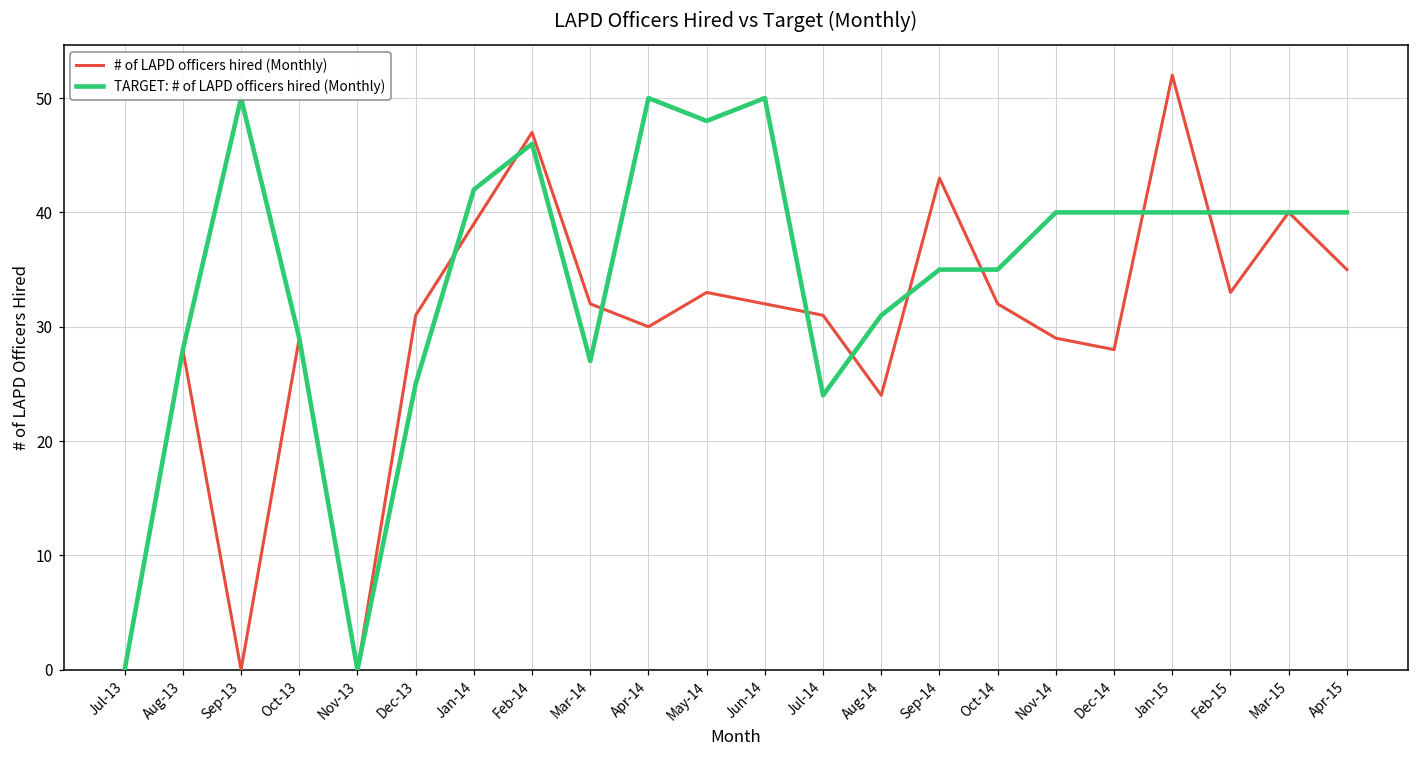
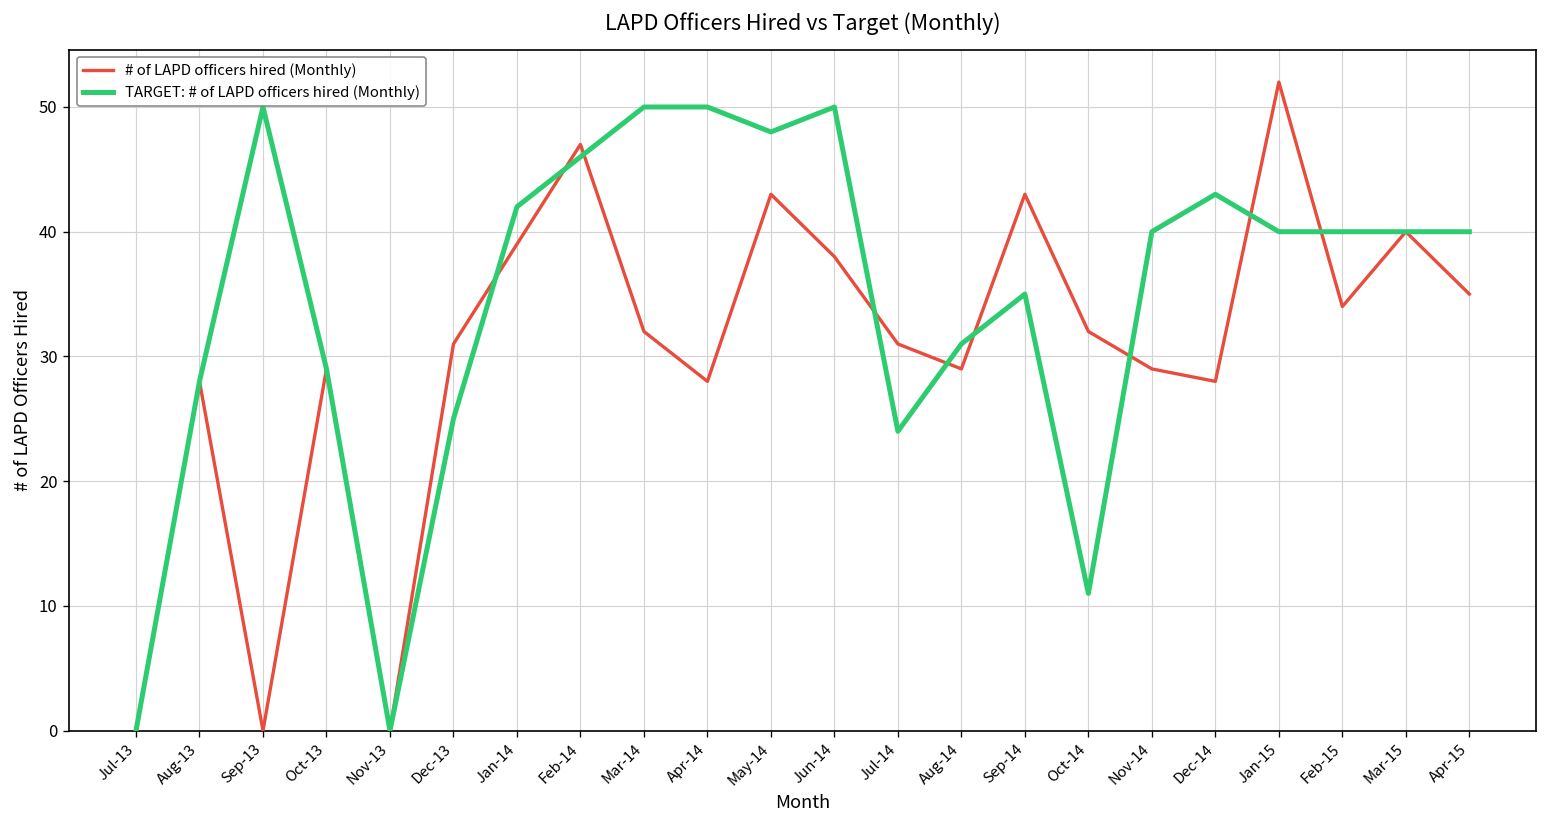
TARGET: # of LAPD officers hired (Monthly), Mar-14: 27 -> 50
# of LAPD officers hired (Monthly), Apr-14: 30 -> 28
# of LAPD officers hired (Monthly), May-14: 33 -> 43
# of LAPD officers hired (Monthly), Jun-14: 32 -> 38
# of LAPD officers hired (Monthly), Aug-14: 24 -> 29
TARGET: # of LAPD officers hired (Monthly), Oct-14: 35 -> 11
TARGET: # of LAPD officers hired (Monthly), Dec-14: 40 -> 43
# of LAPD officers hired (Monthly), Feb-15: 33 -> 34
